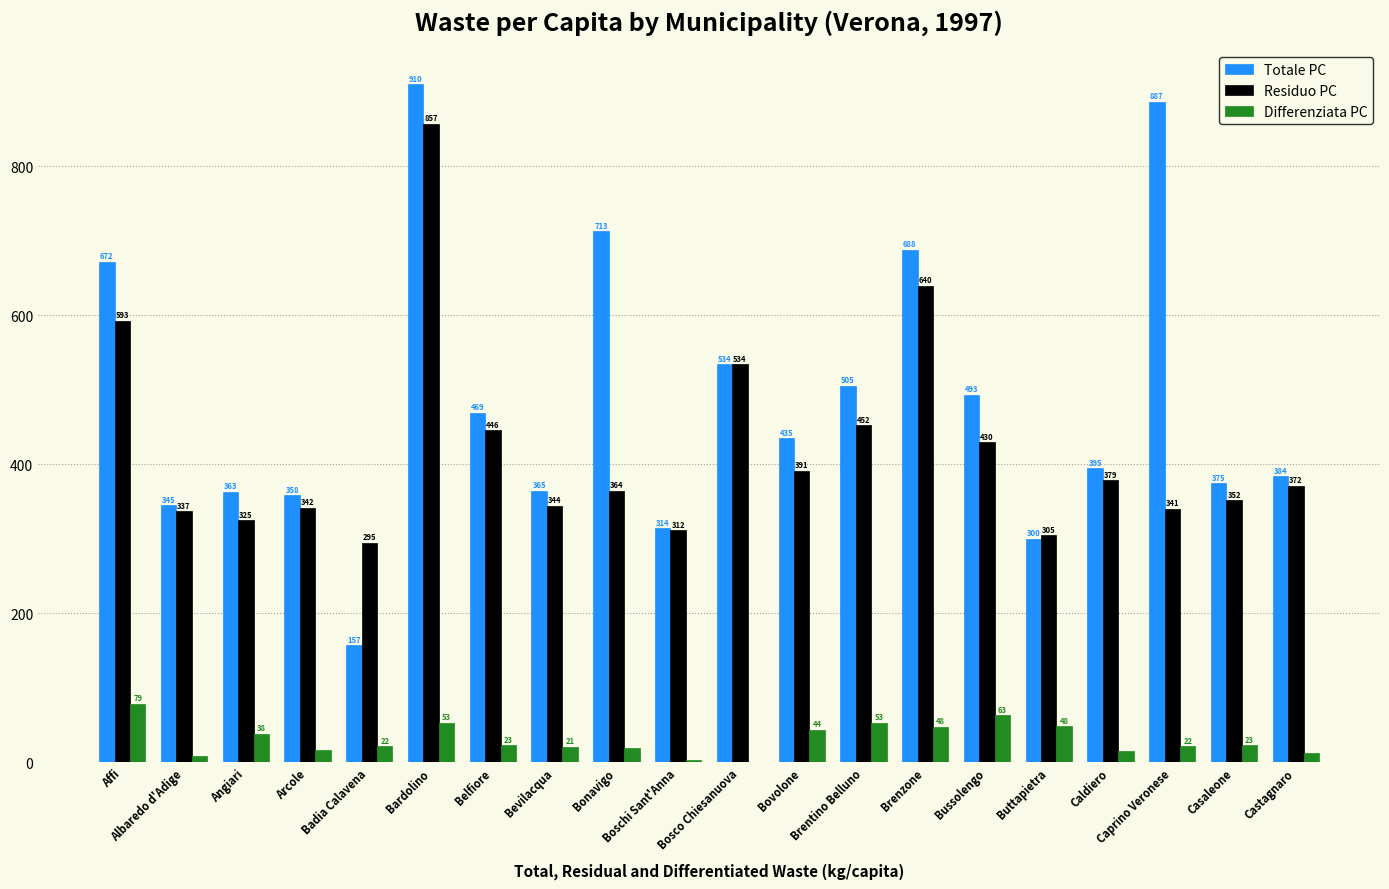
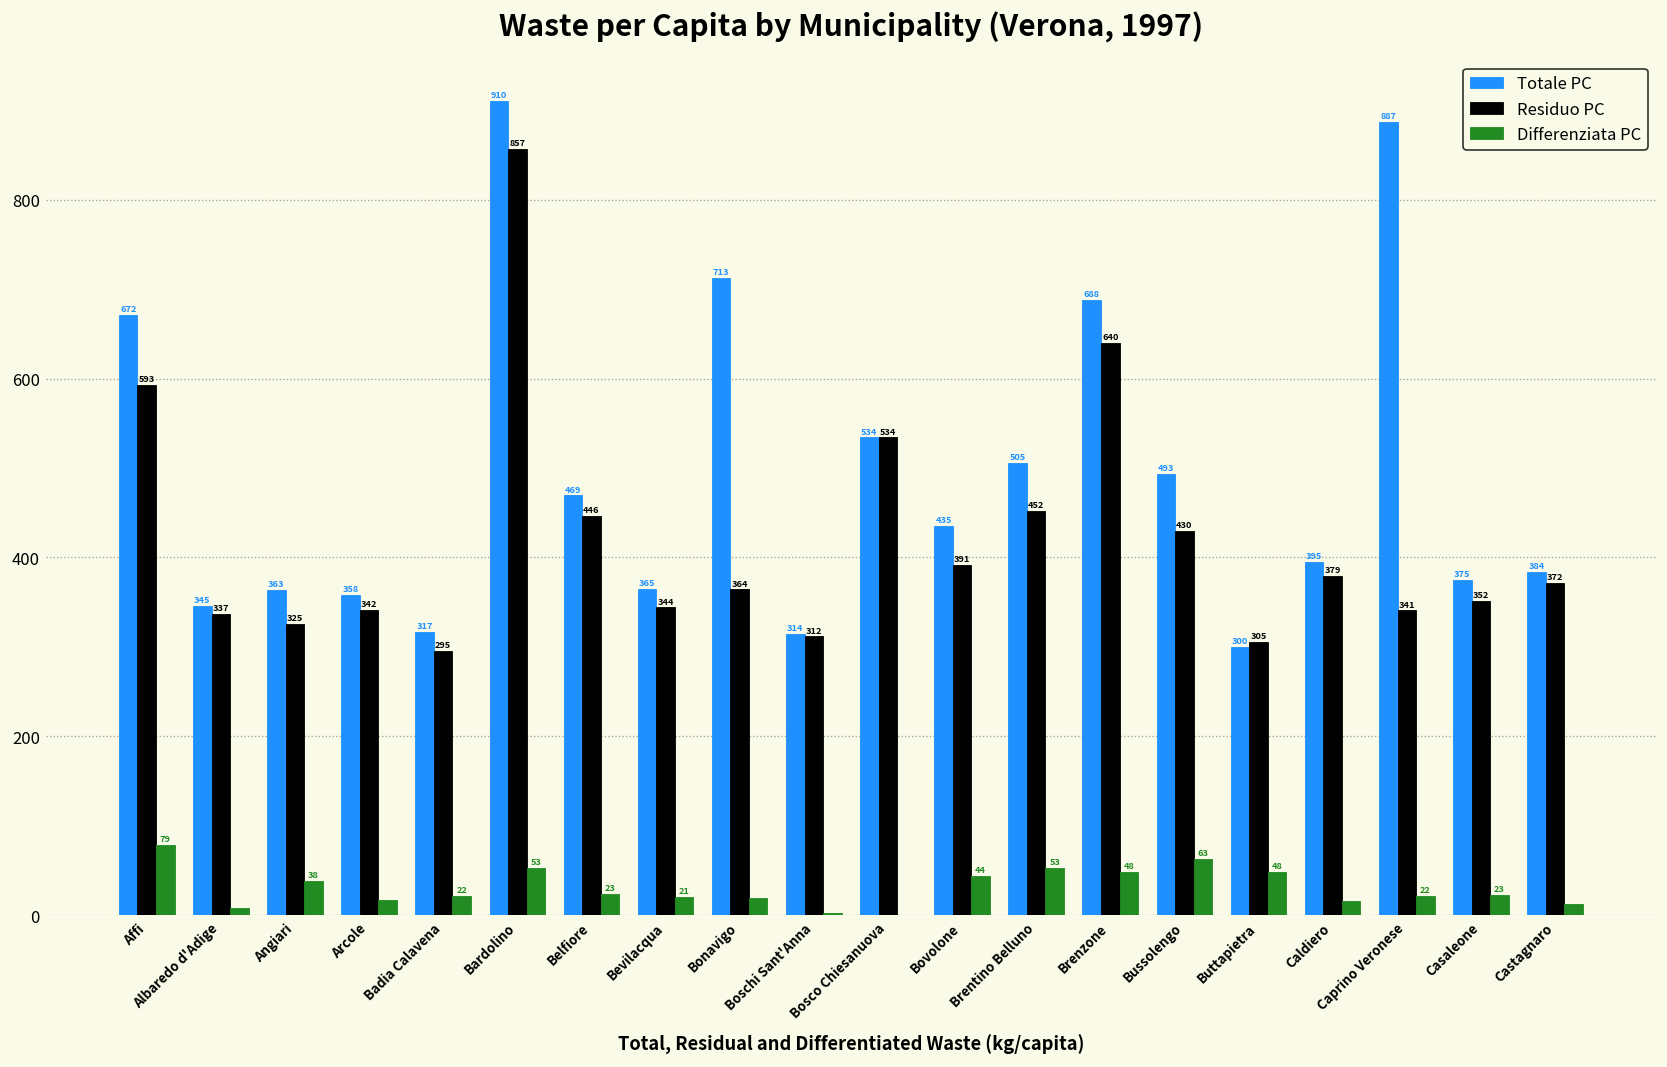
Totale PC, Badia Calavena: 157 -> 317
